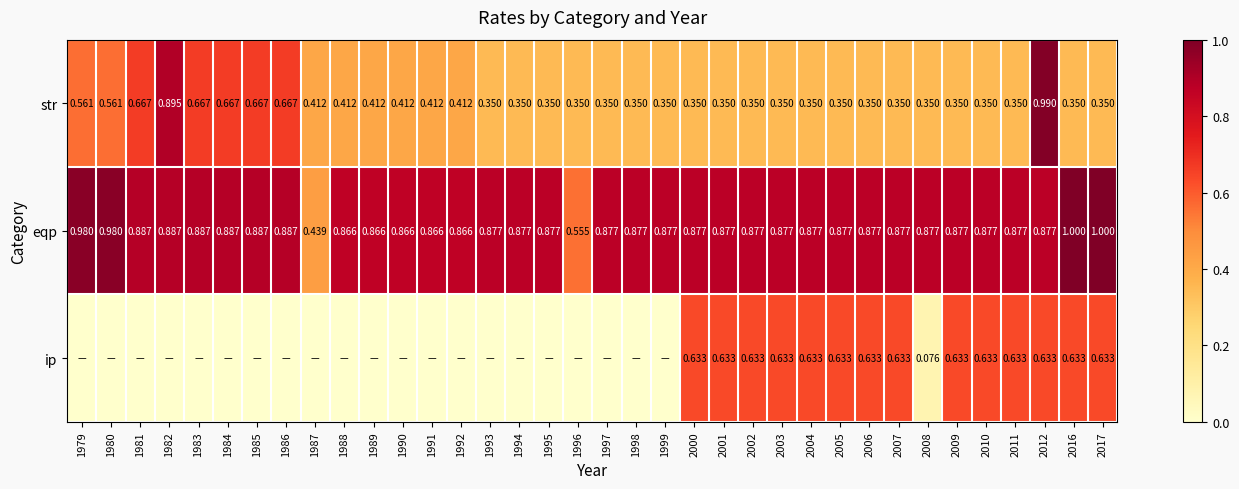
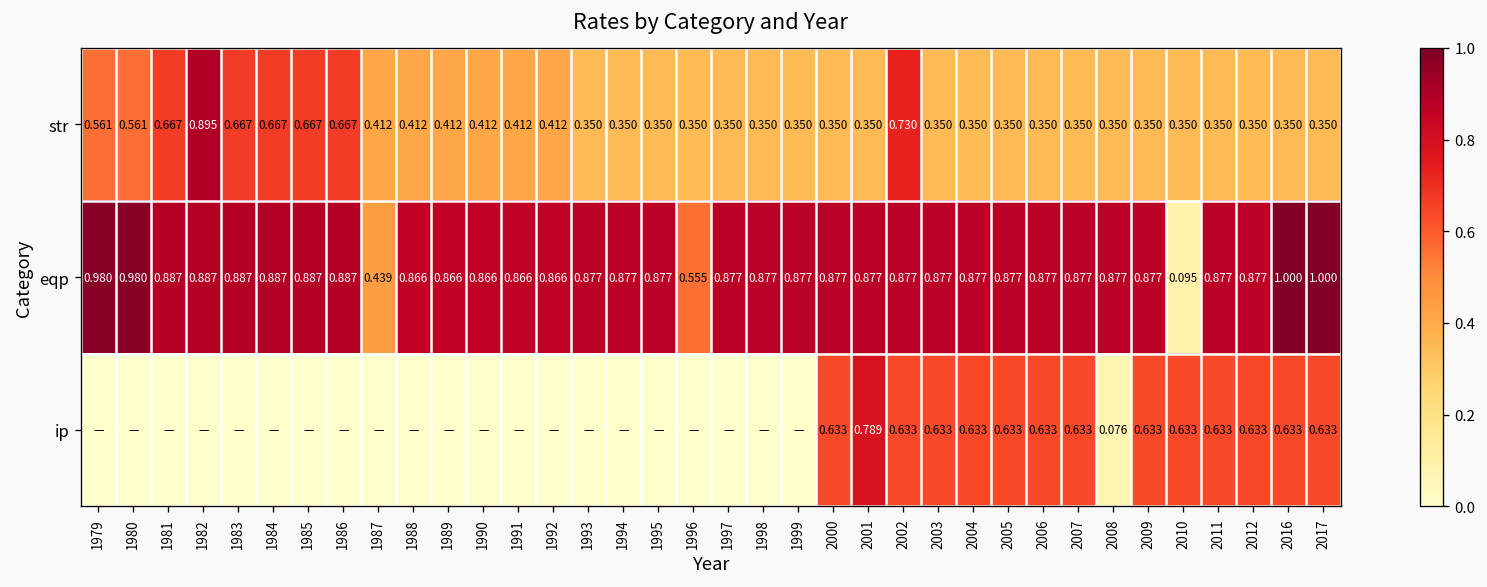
str, 2002: 0.350 -> 0.730
str, 2012: 0.990 -> 0.350
eqp, 2010: 0.877 -> 0.095
ip, 2001: 0.633 -> 0.789
